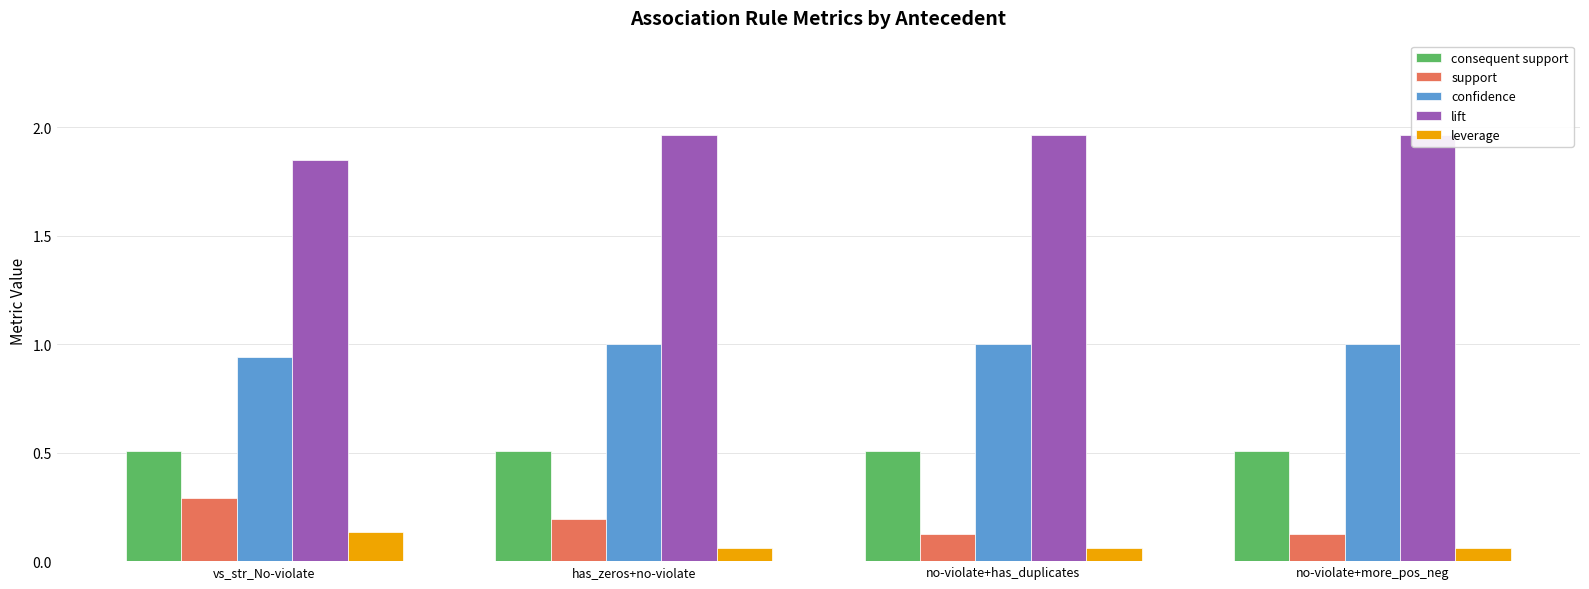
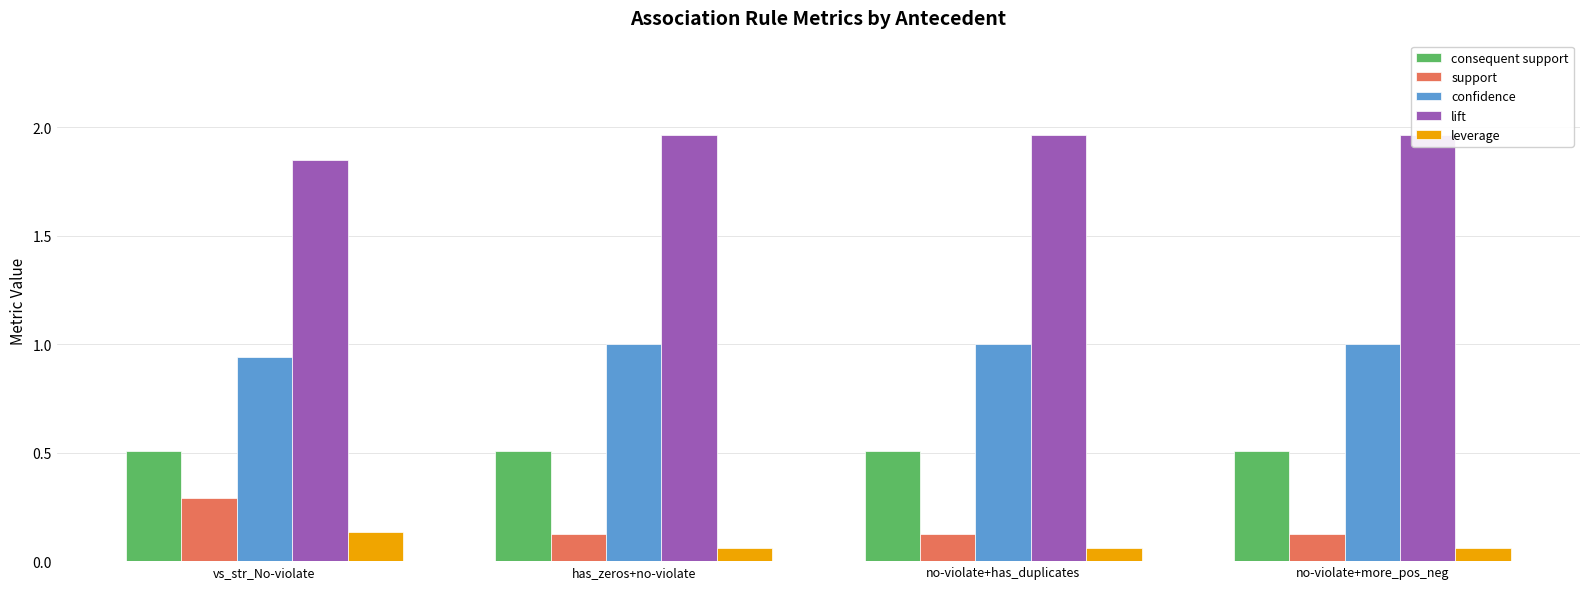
support, has_zeros+no-violate: 0.19 -> 0.13
